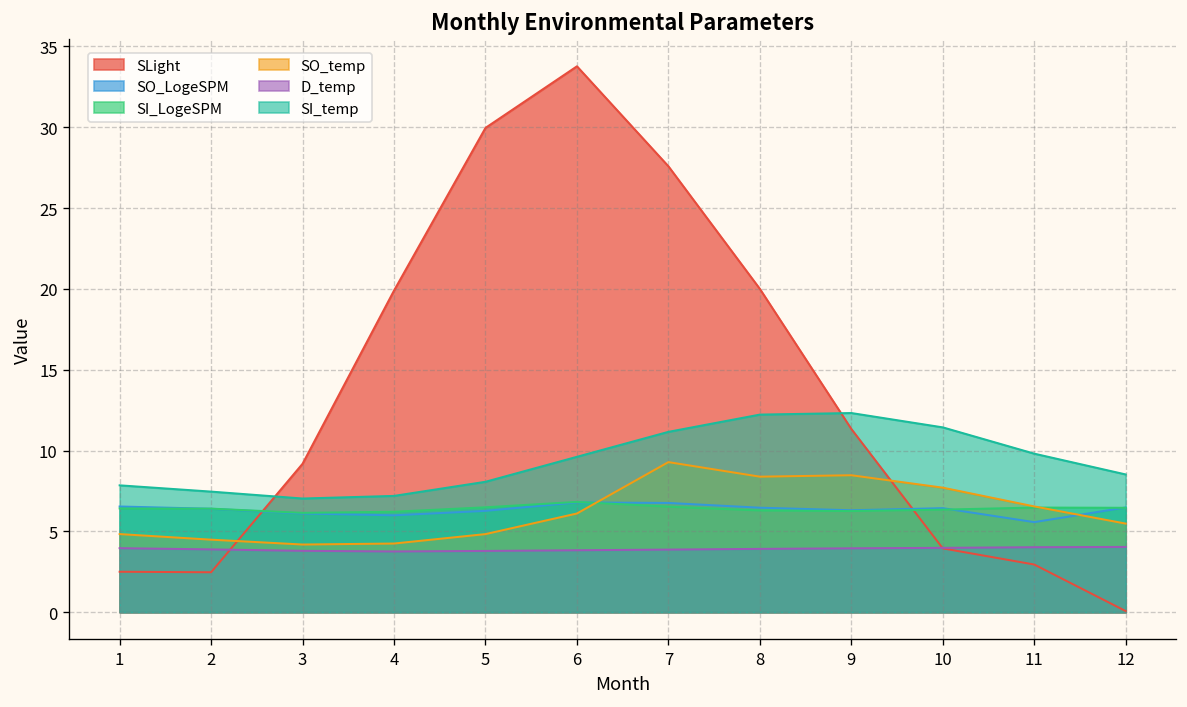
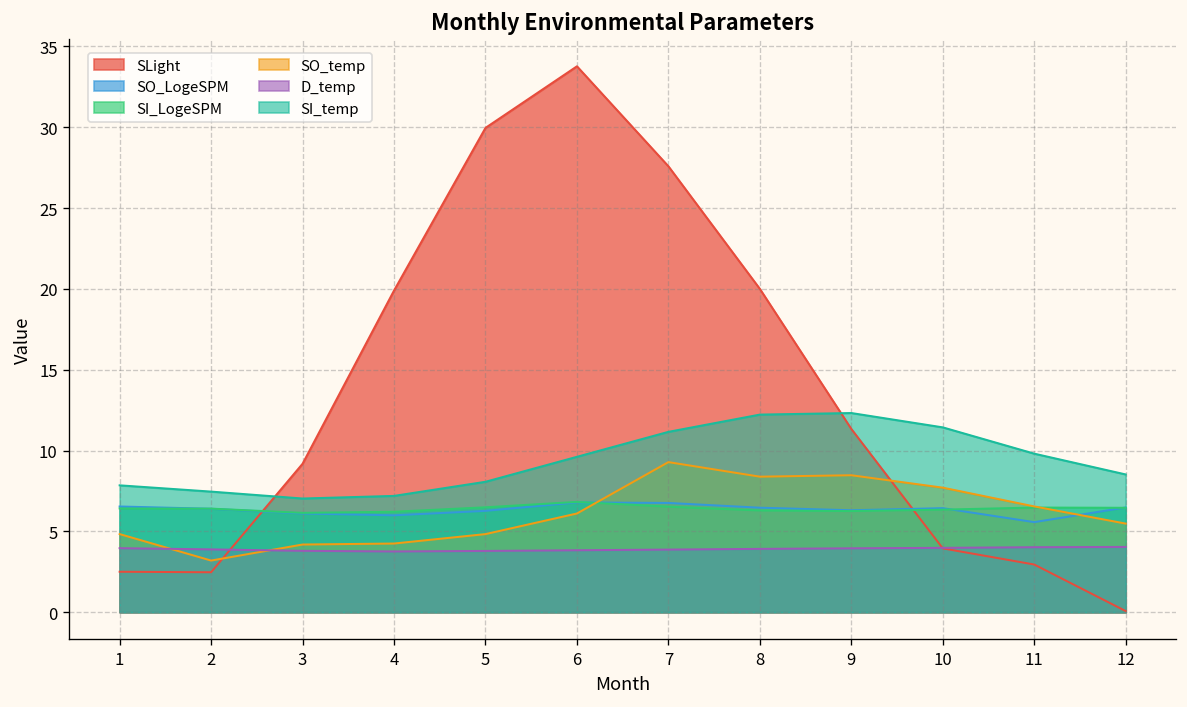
SO_temp, 2: 4.5 -> 3.2
